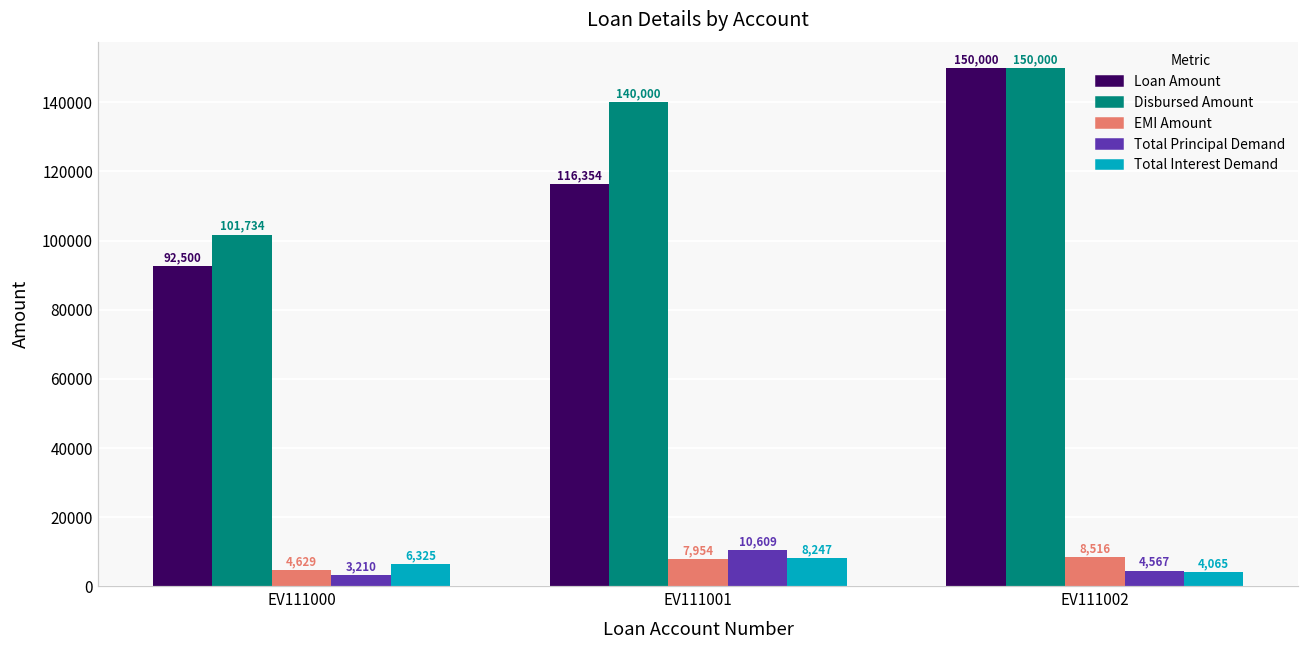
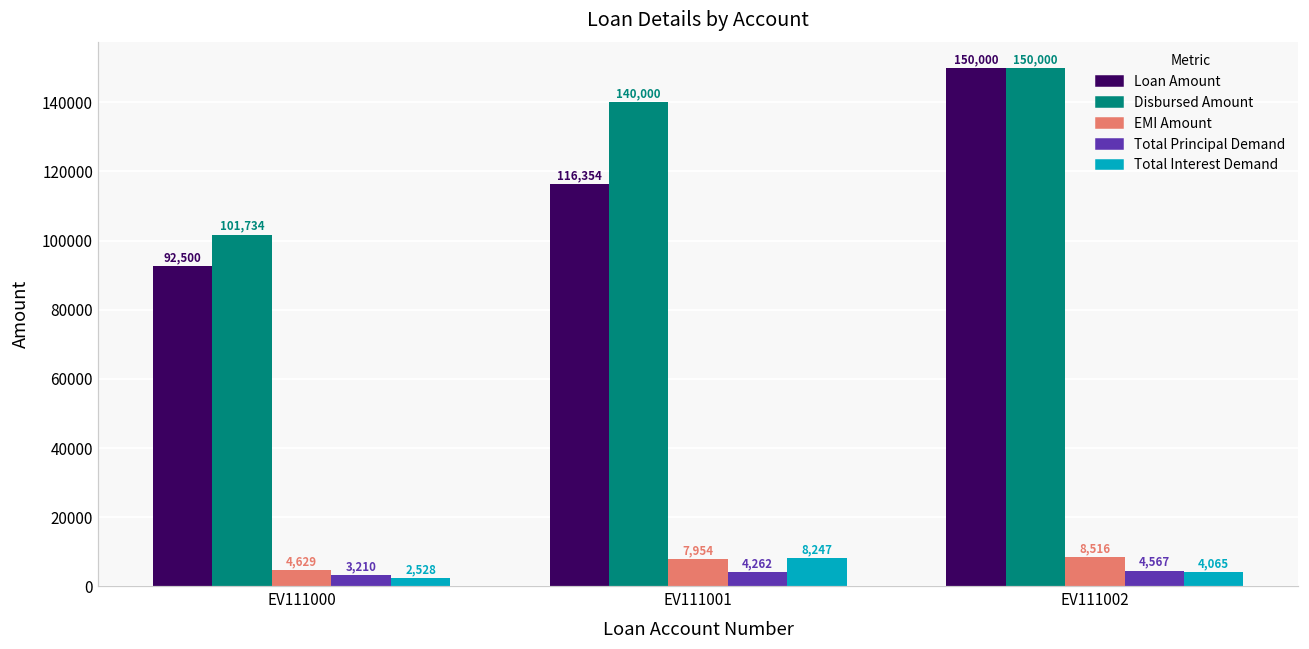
Total Interest Demand, EV111000: 6,325 -> 2,528
Total Principal Demand, EV111001: 10,609 -> 4,262
